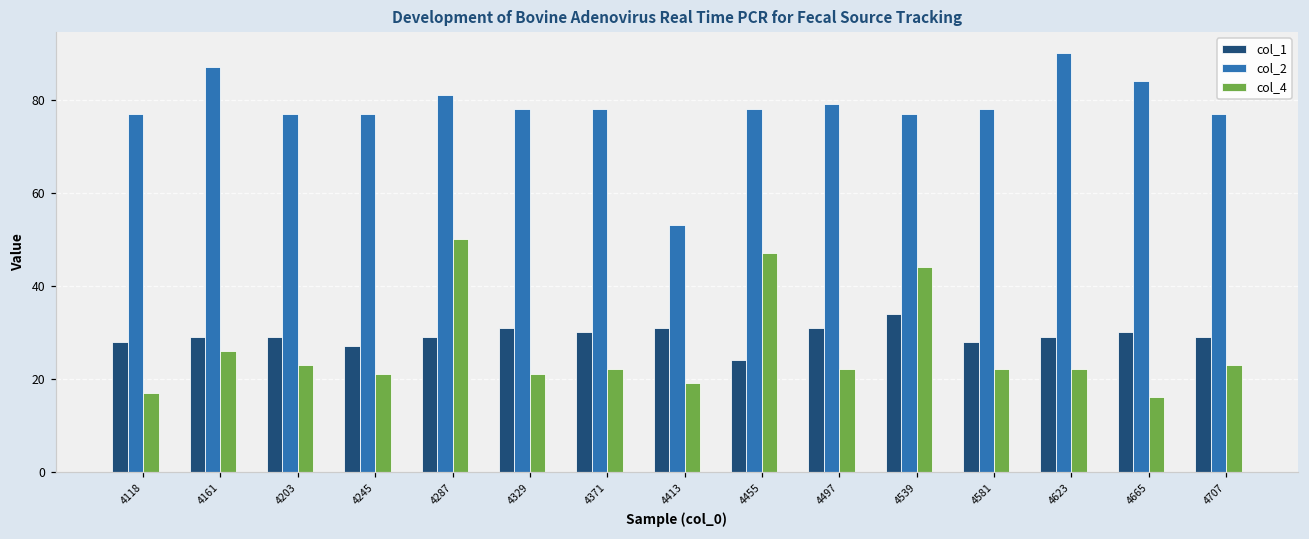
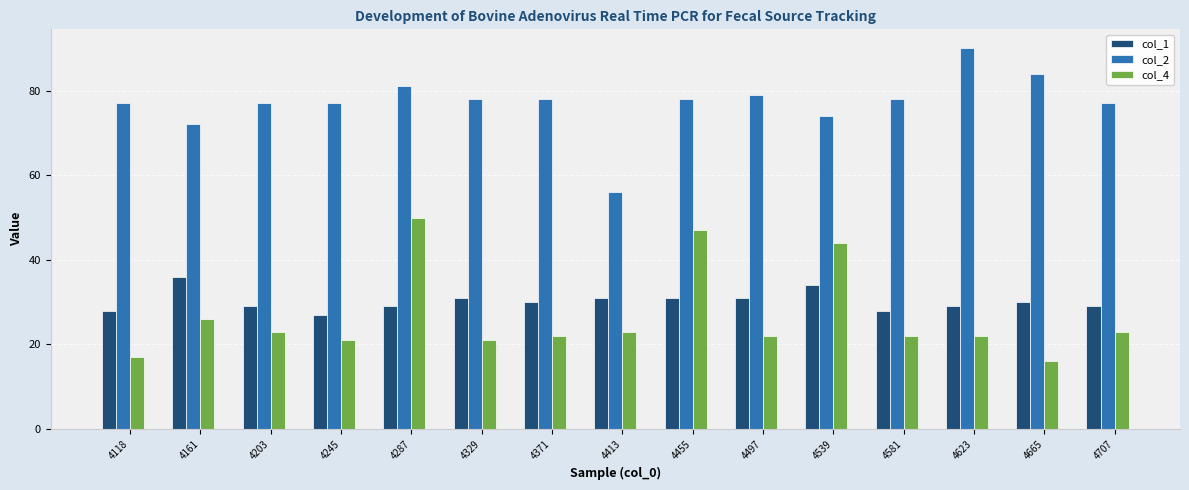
col_1, 4161: 29 -> 36
col_2, 4161: 87 -> 72
col_2, 4413: 53 -> 56
col_4, 4413: 19 -> 23
col_1, 4455: 24 -> 31
col_2, 4539: 77 -> 74
